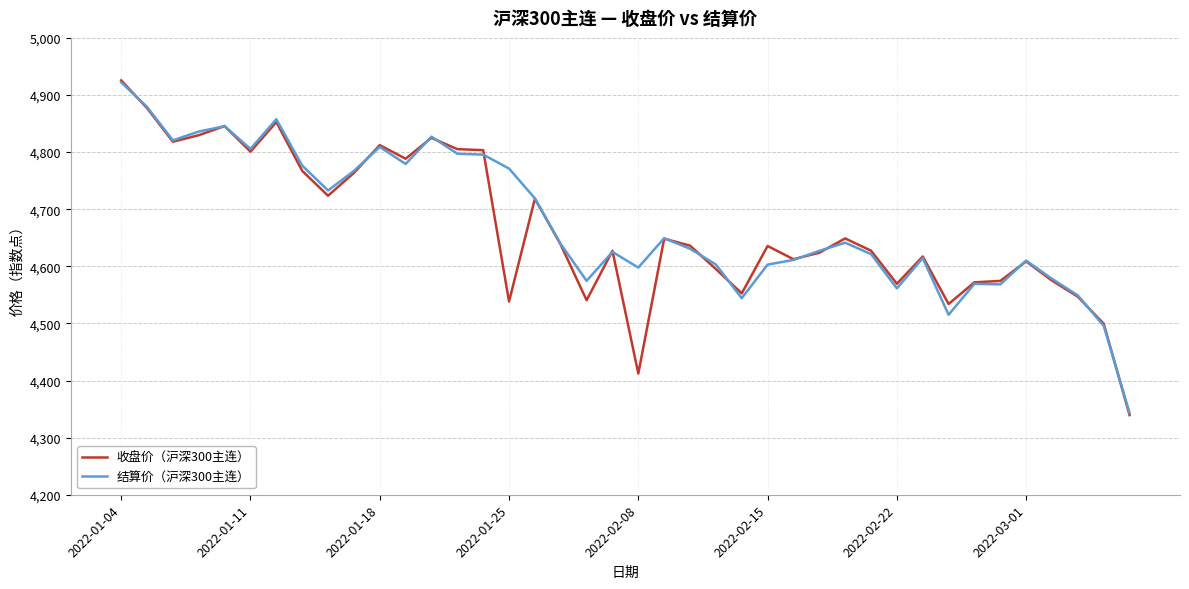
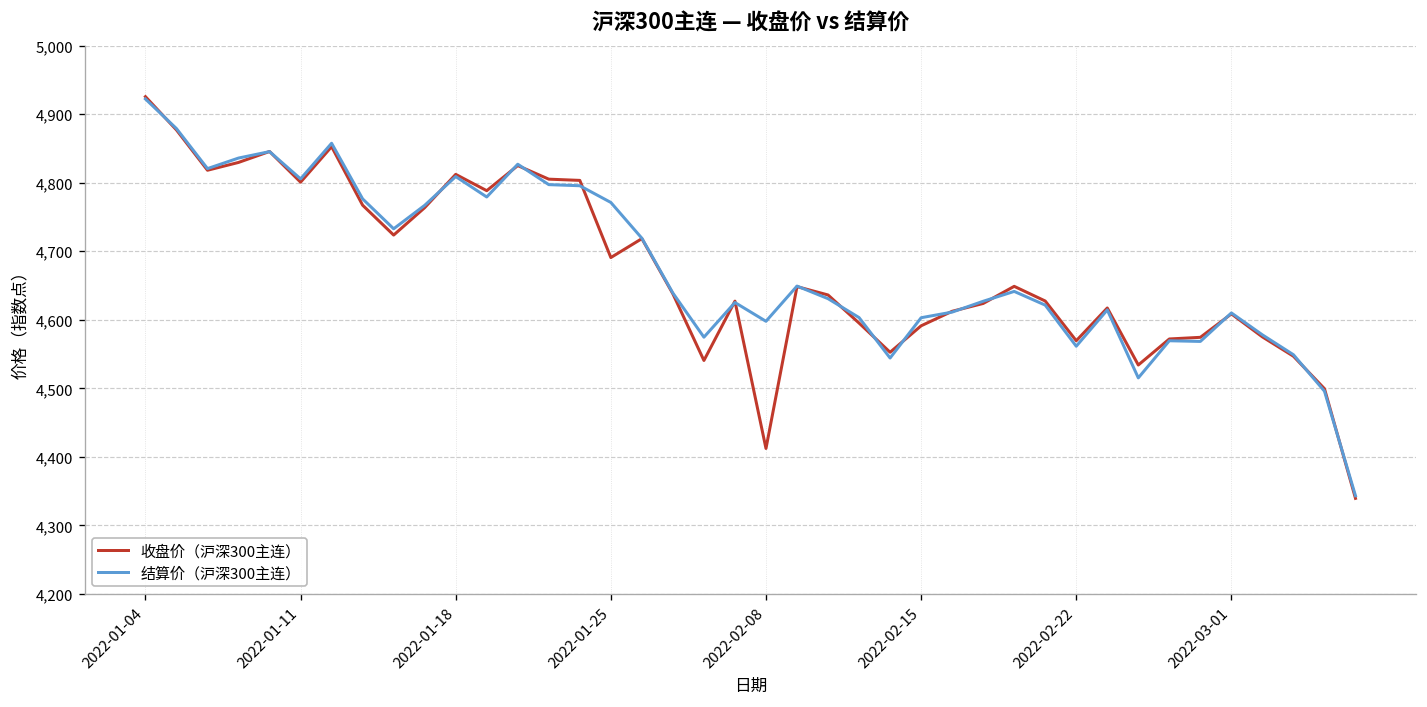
收盘价（沪深300主连）, 2022-01-25: 4,540 -> 4,690
收盘价（沪深300主连）, 2022-02-15: 4,640 -> 4,590
